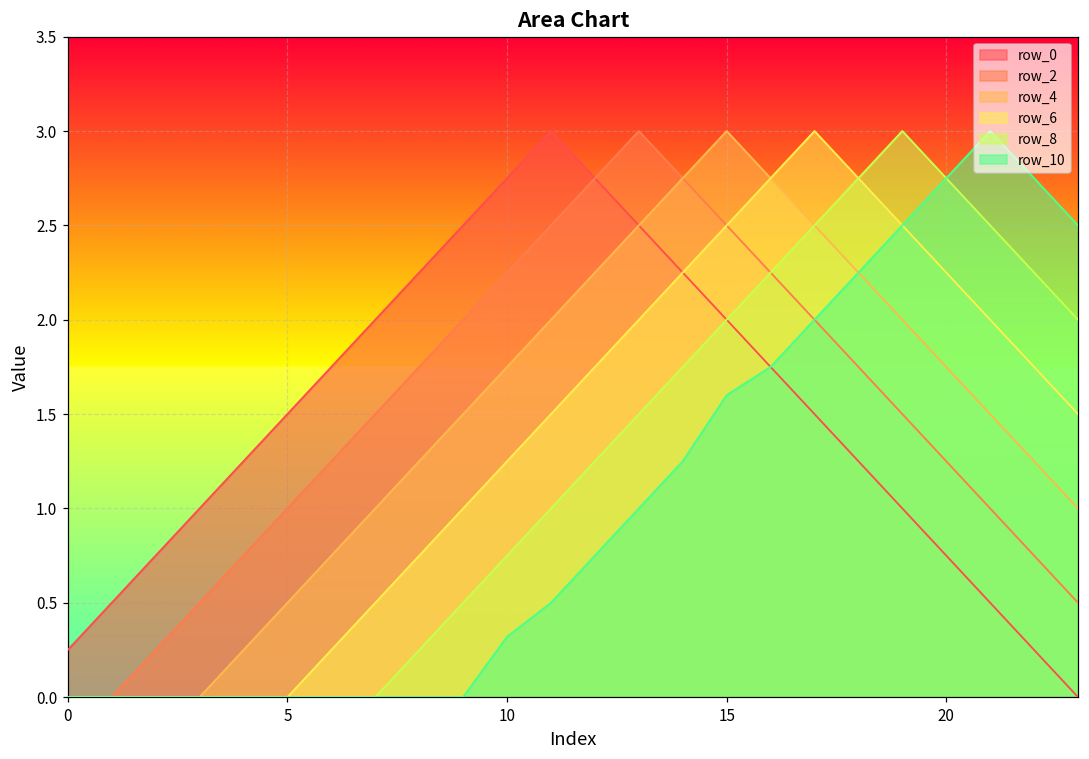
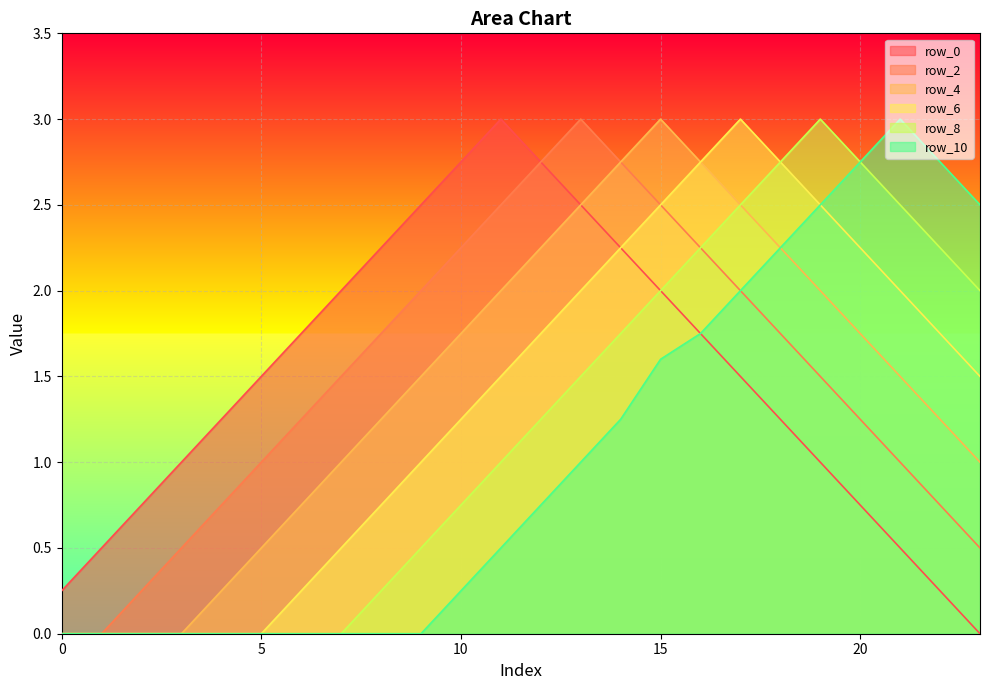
row_10, 10: 0.32 -> 0.25
